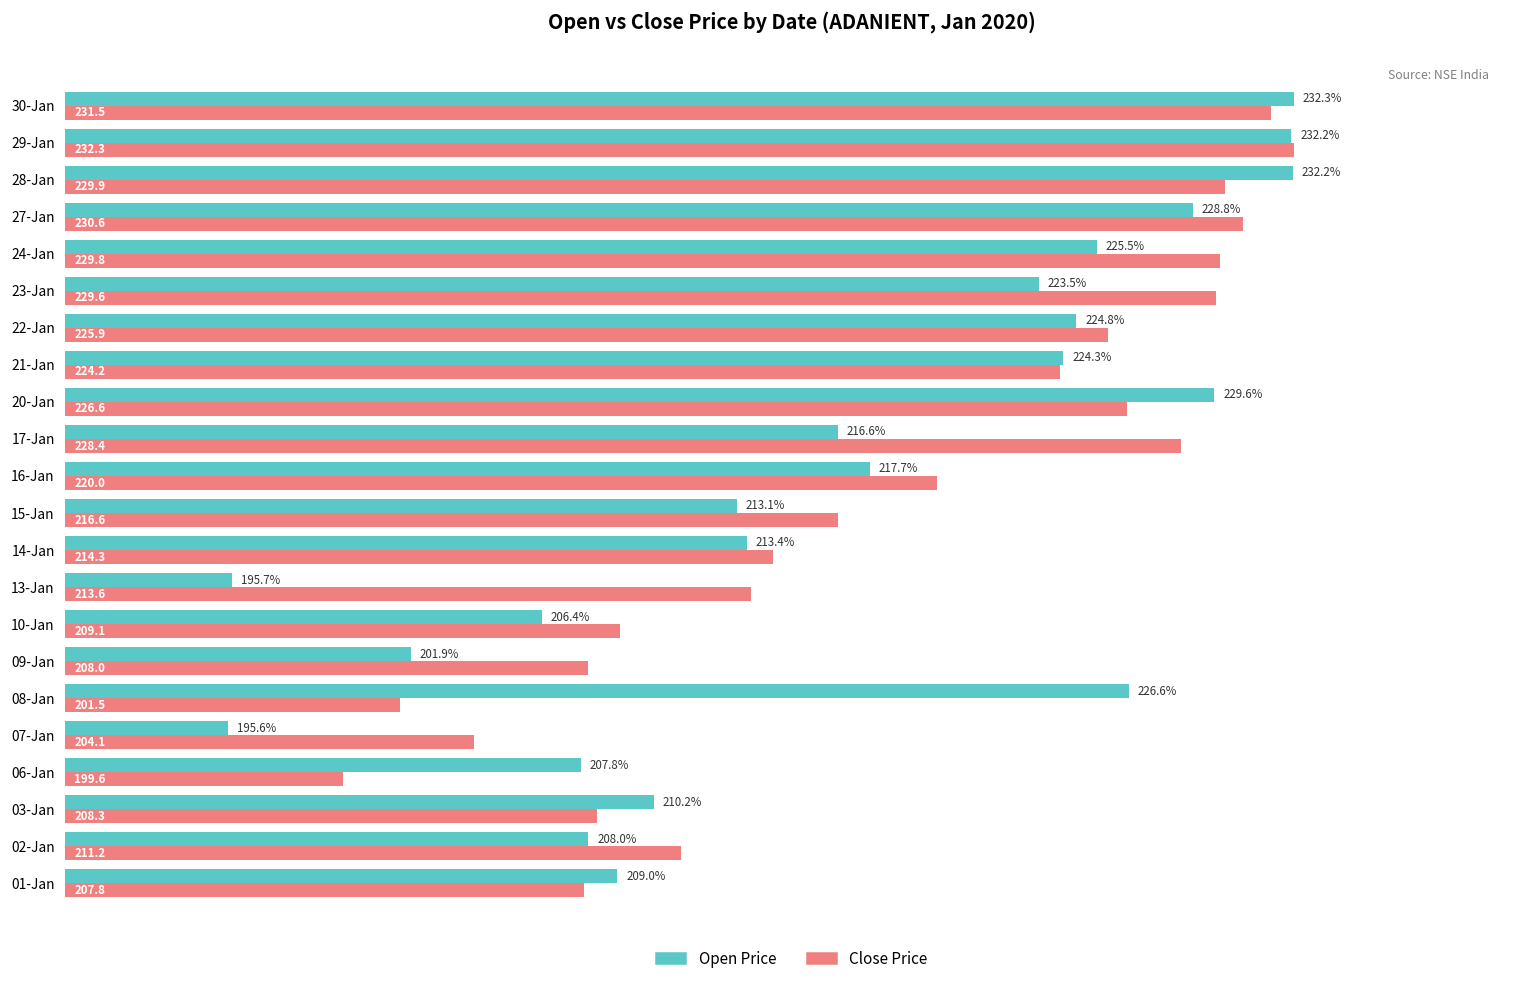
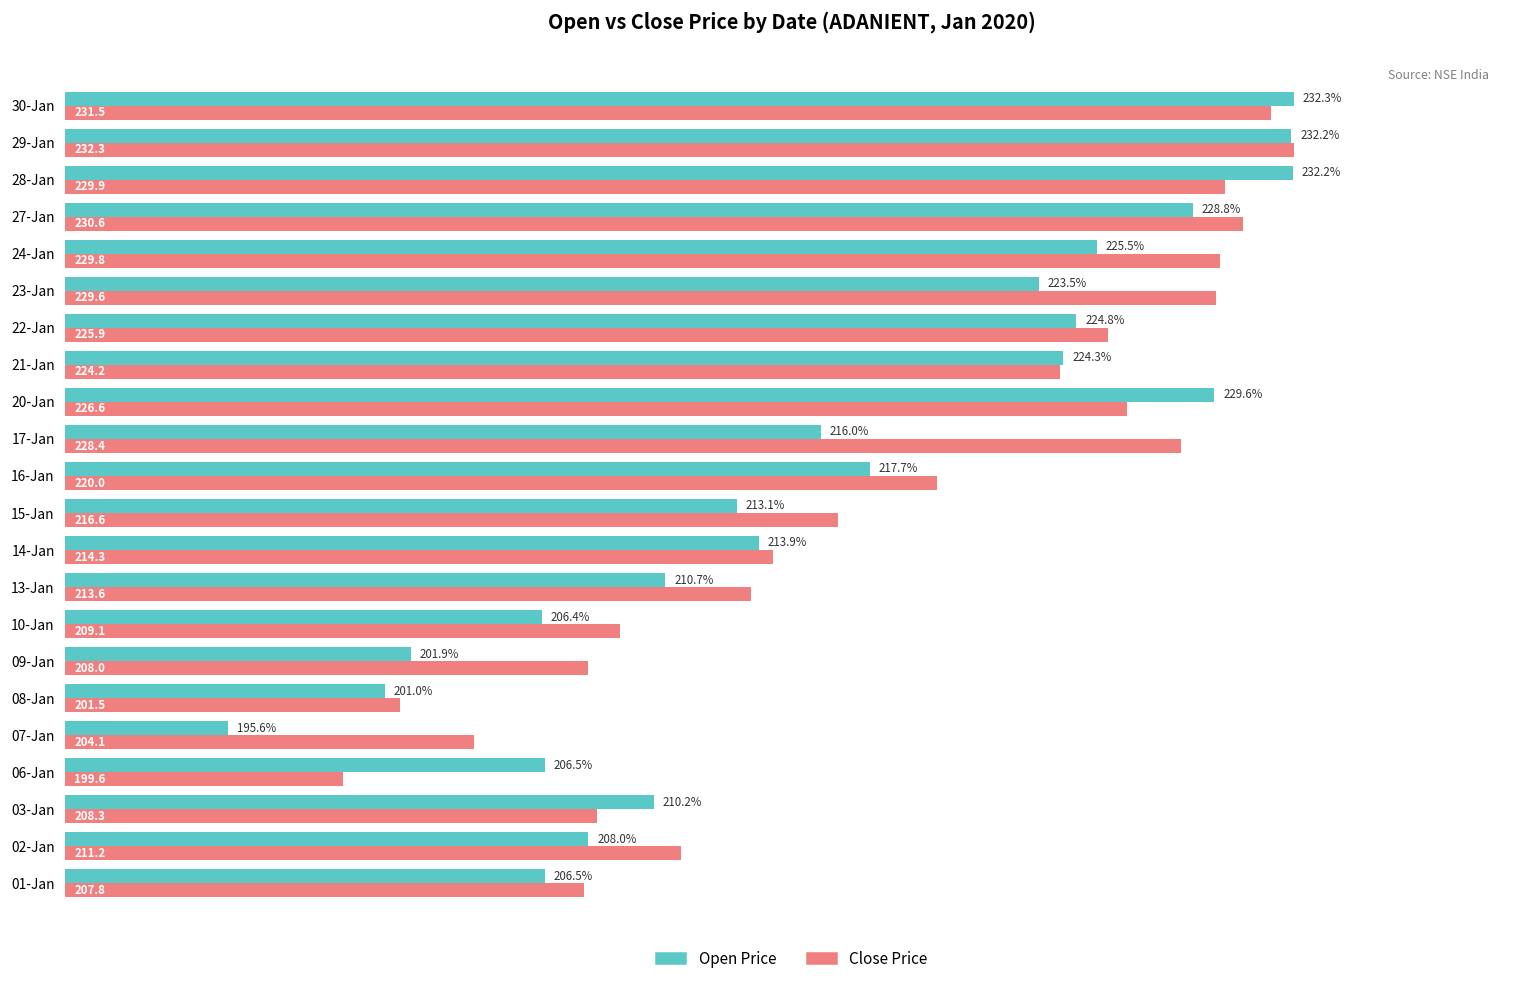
Open Price, 17-Jan: 216.6% -> 216.0%
Open Price, 14-Jan: 213.4% -> 213.9%
Open Price, 13-Jan: 195.7% -> 210.7%
Open Price, 08-Jan: 226.6% -> 201.0%
Open Price, 06-Jan: 207.8% -> 206.5%
Open Price, 01-Jan: 209.0% -> 206.5%
